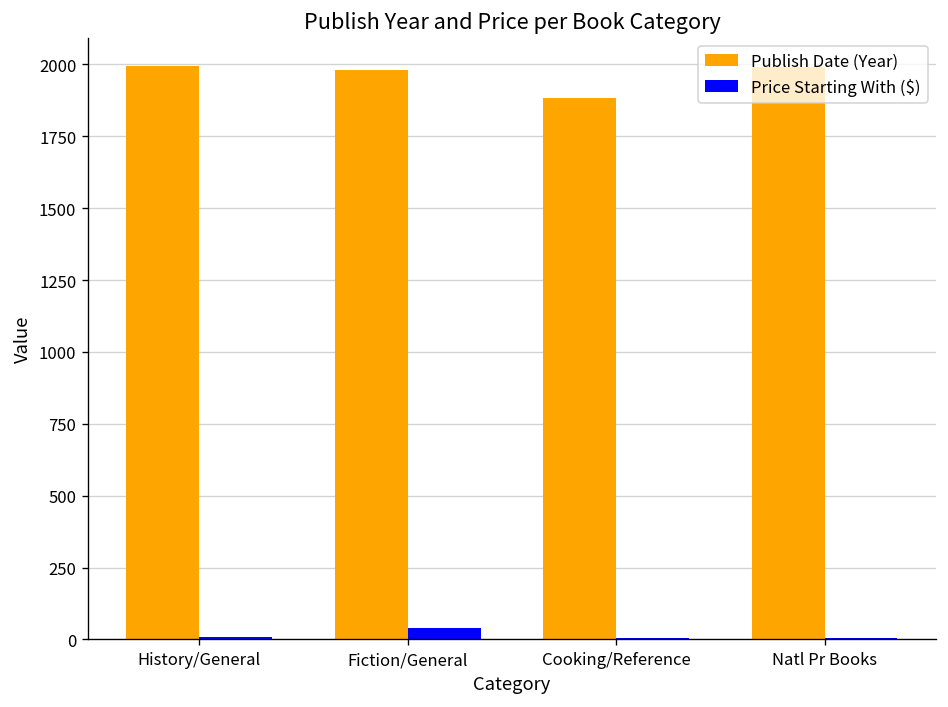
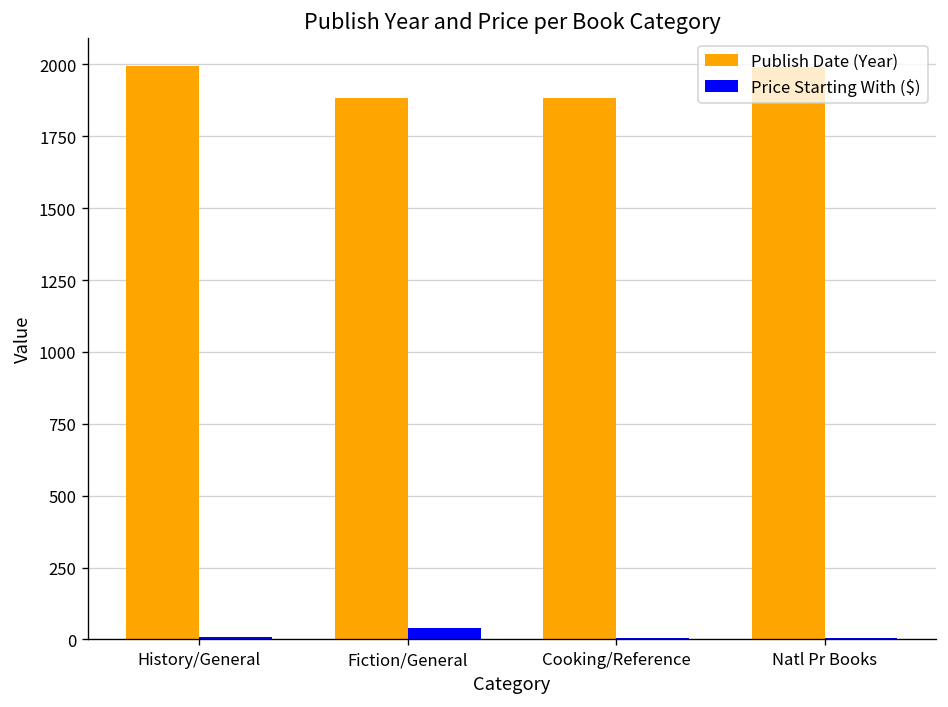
Publish Date (Year), Fiction/General: 1980 -> 1890
